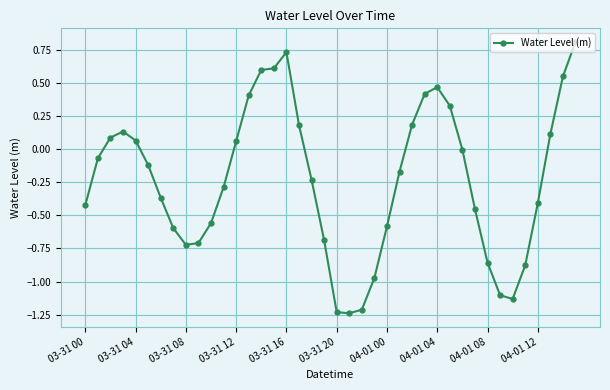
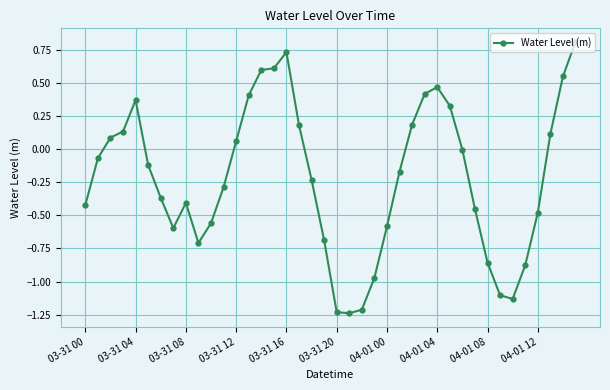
03-31 04: 0.06 -> 0.37
03-31 08: -0.72 -> -0.41
04-01 12: -0.41 -> -0.48
